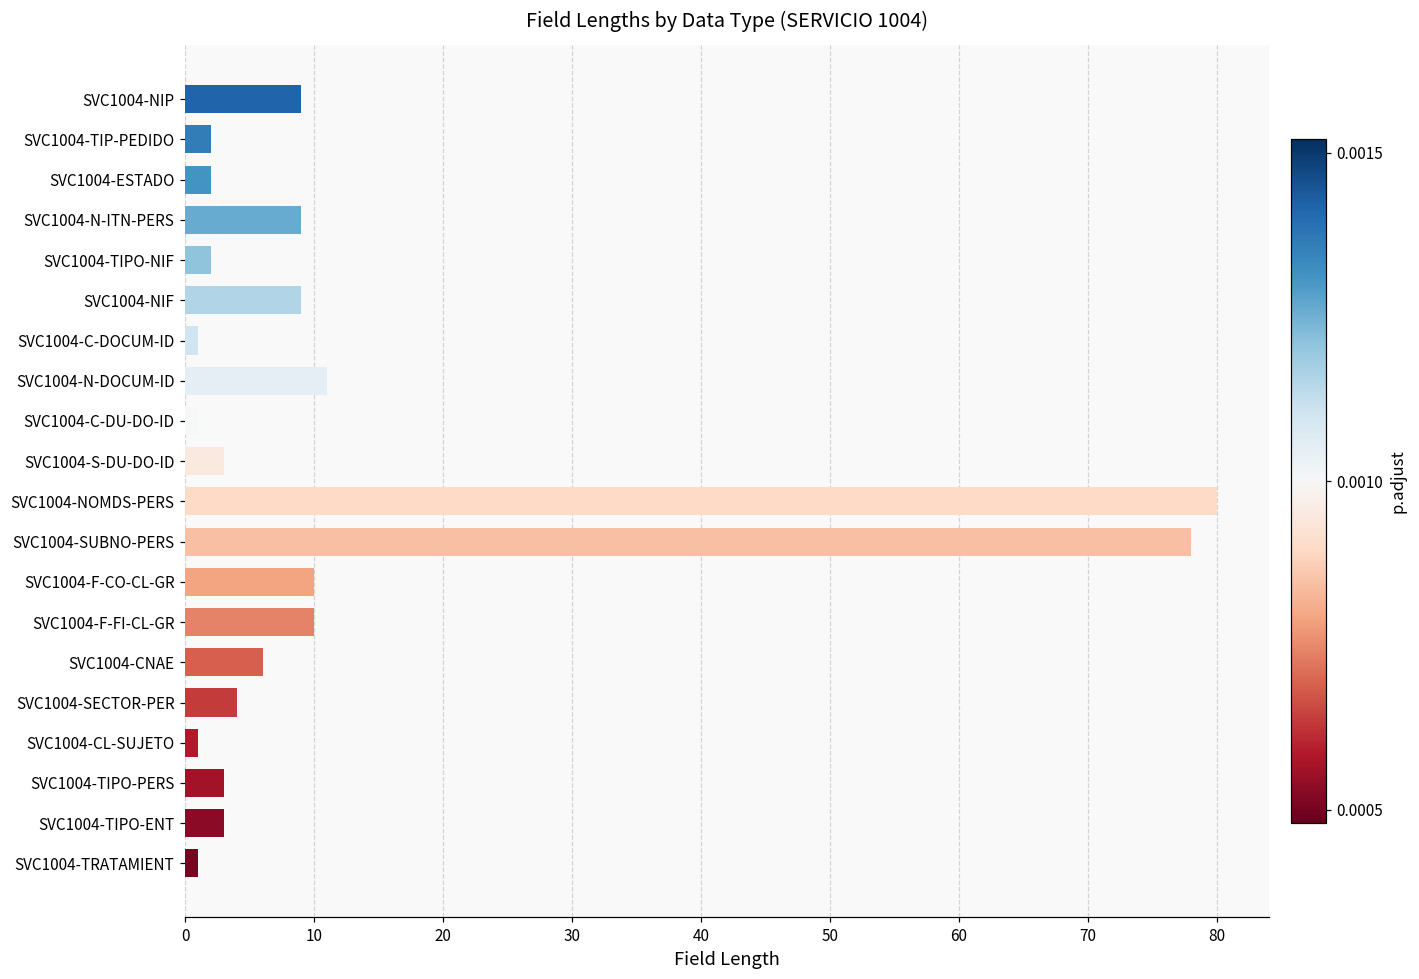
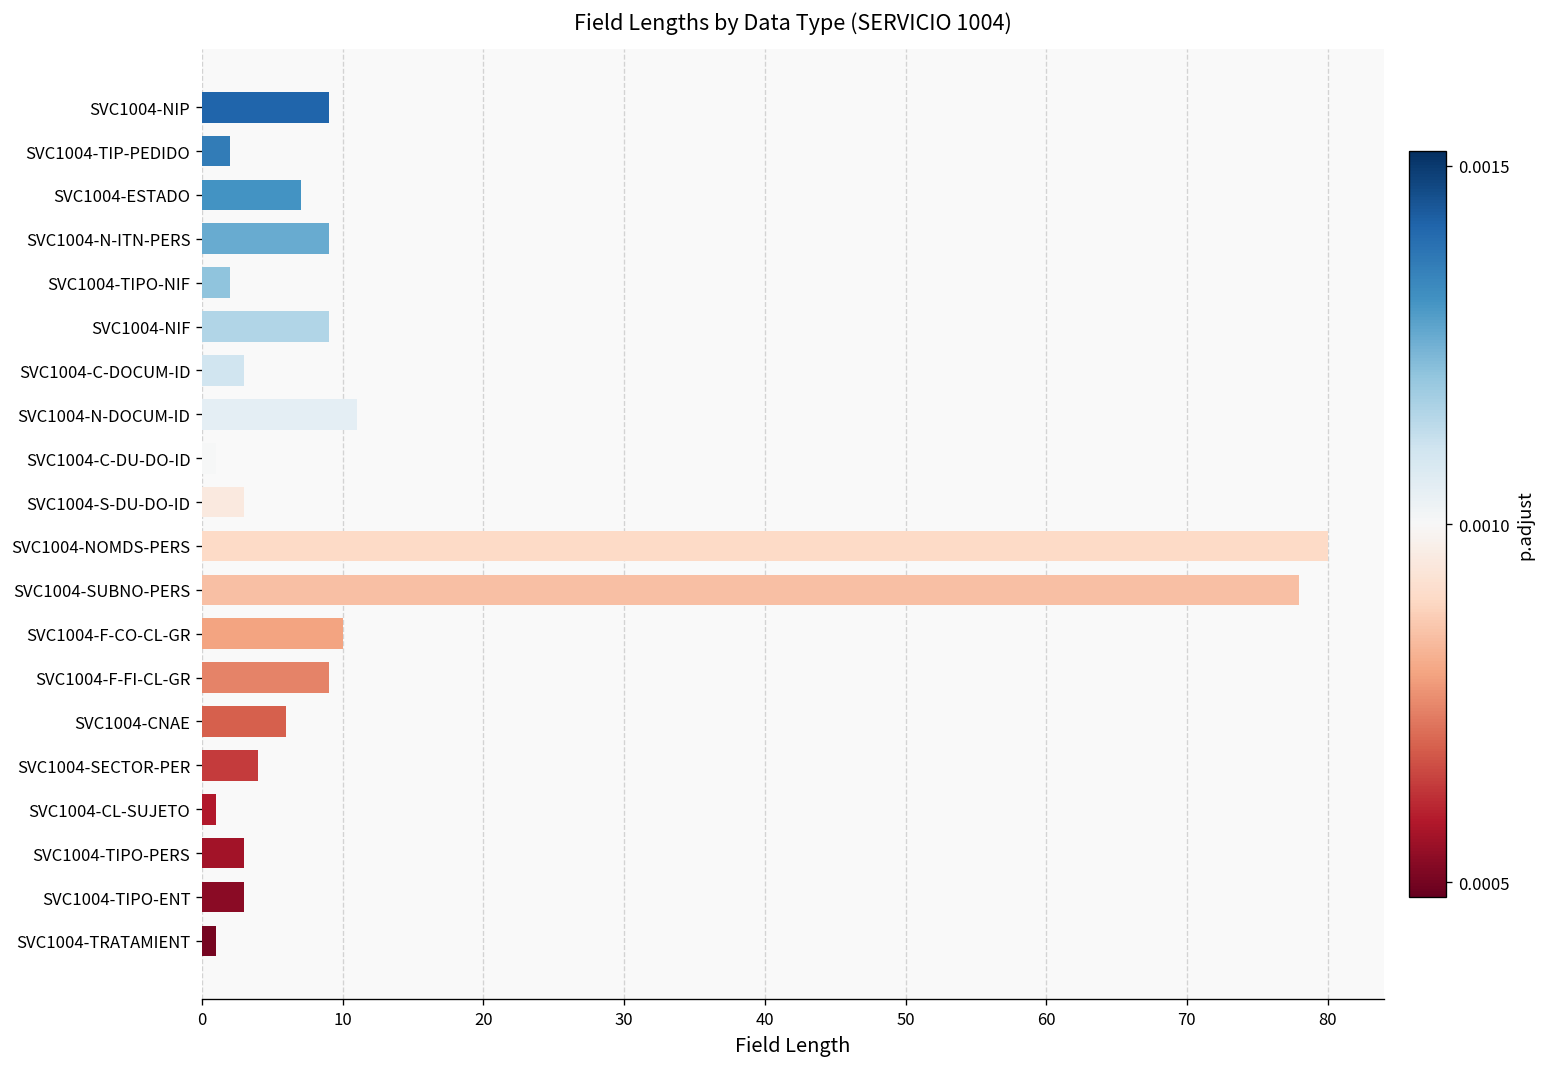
SVC1004-ESTADO: 2 -> 7
SVC1004-C-DOCUM-ID: 1 -> 3
SVC1004-F-FI-CL-GR: 10 -> 9
